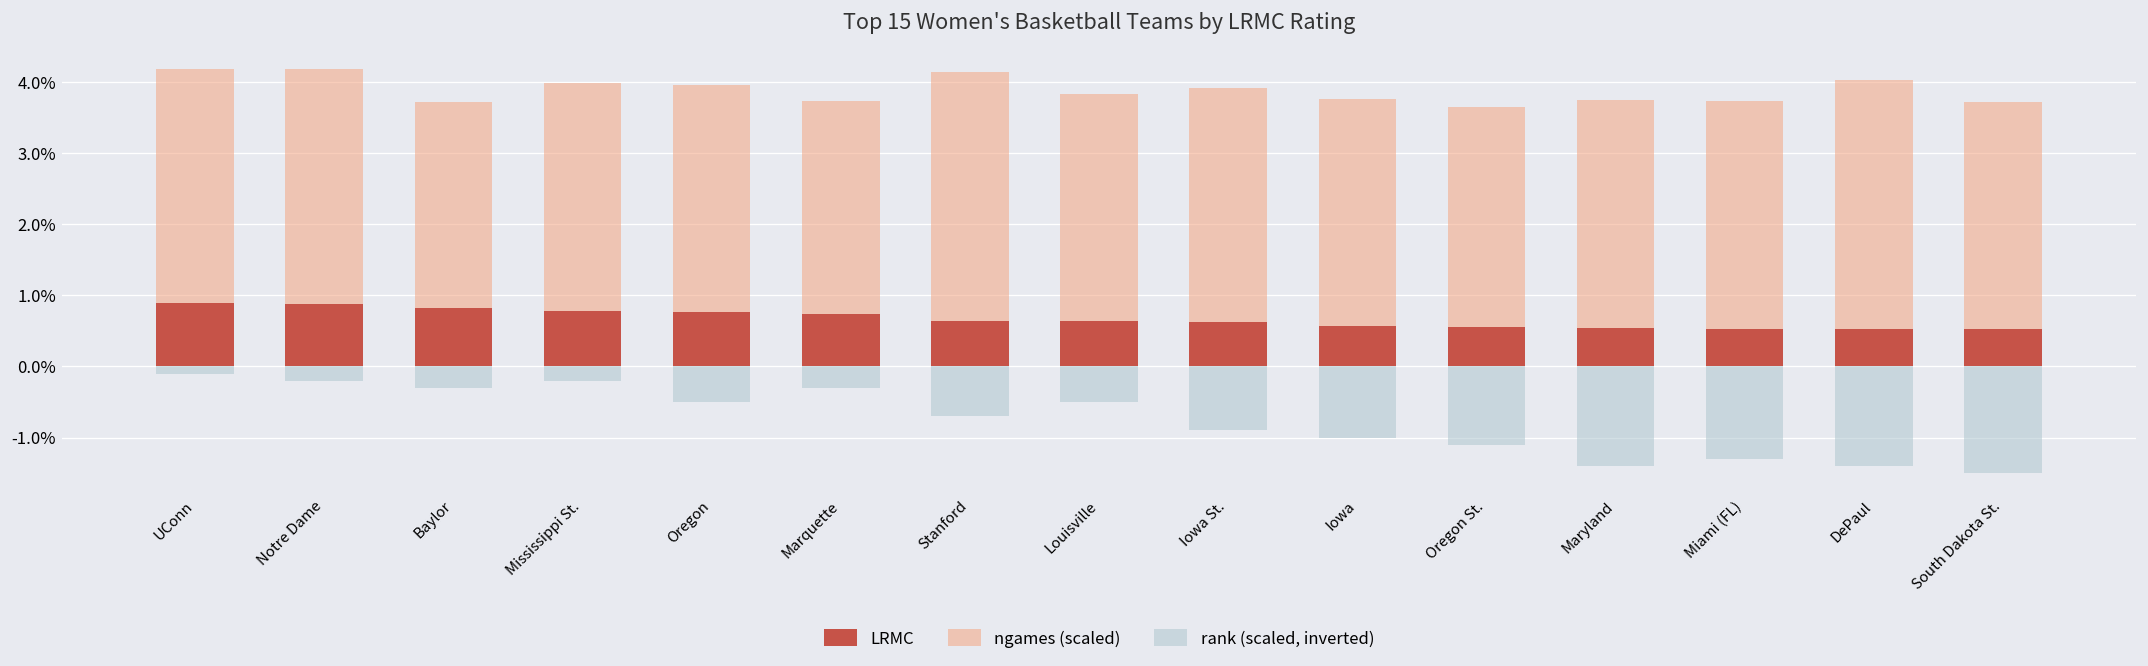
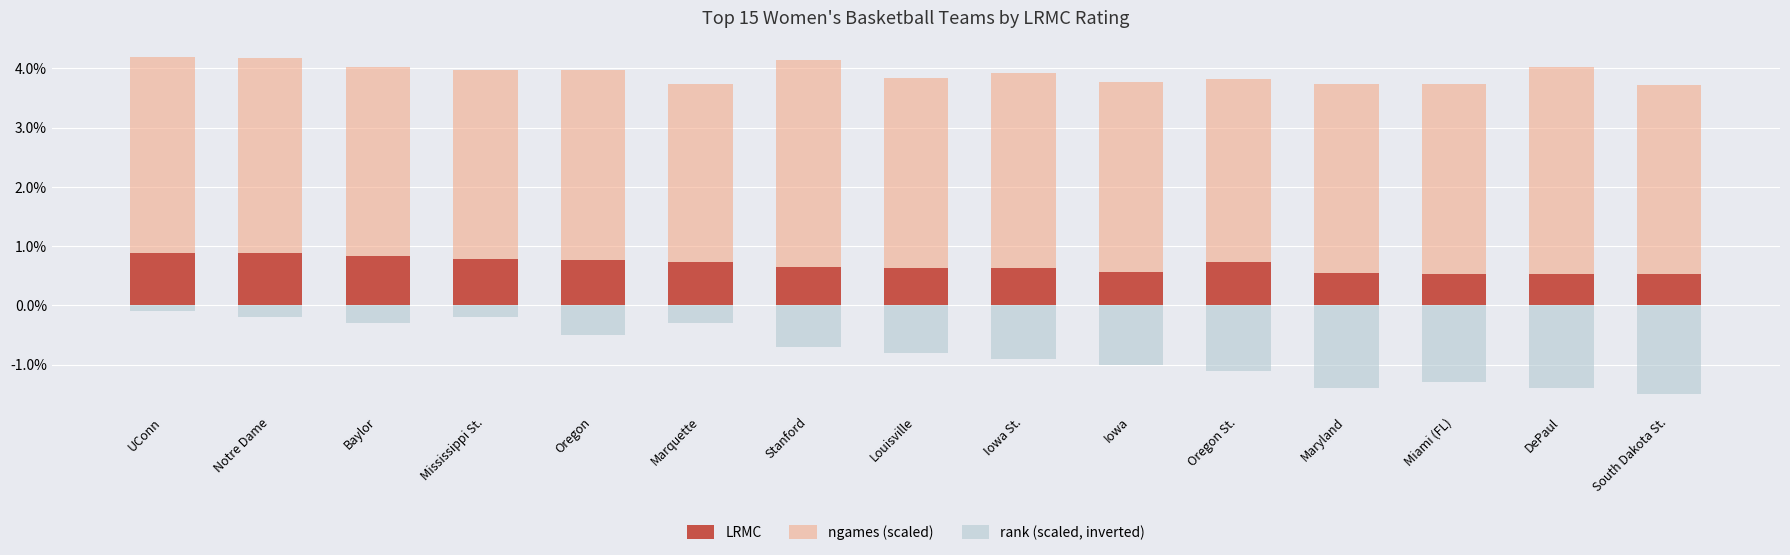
ngames (scaled), Baylor: 2.9% -> 3.2%
rank (scaled, inverted), Louisville: -0.5% -> -0.8%
LRMC, Oregon St.: 0.6% -> 0.7%
